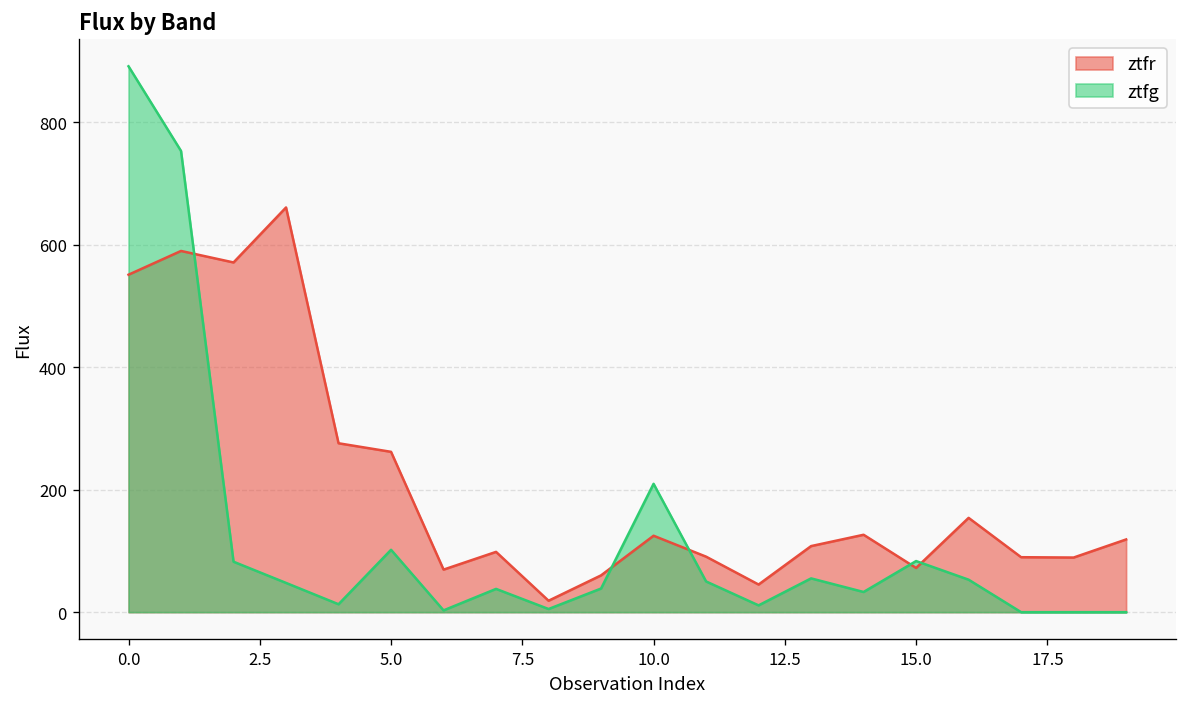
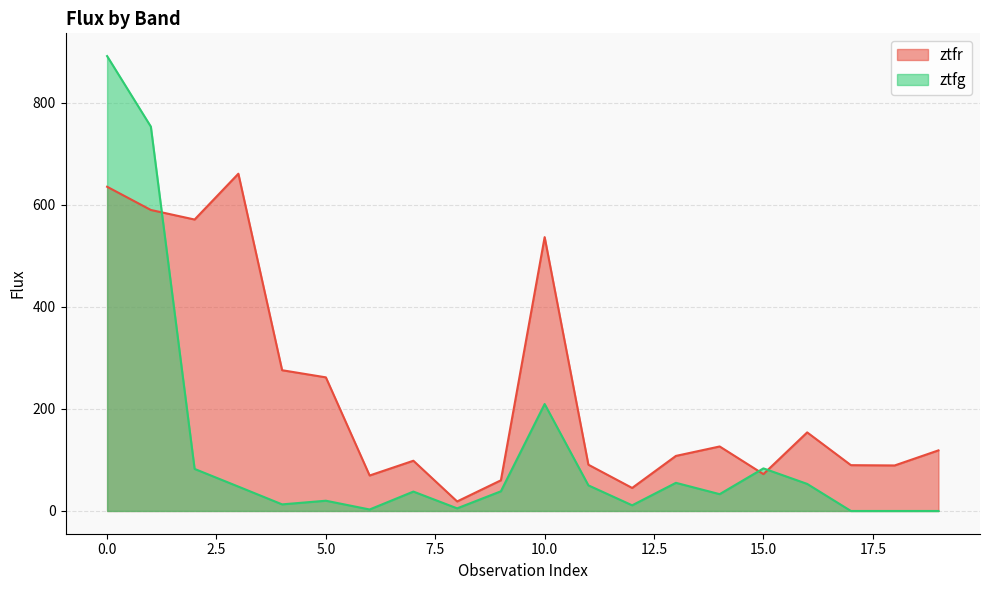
ztfr, 0.0: 550 -> 640
ztfg, 5.0: 100 -> 20
ztfr, 10.0: 120 -> 540
